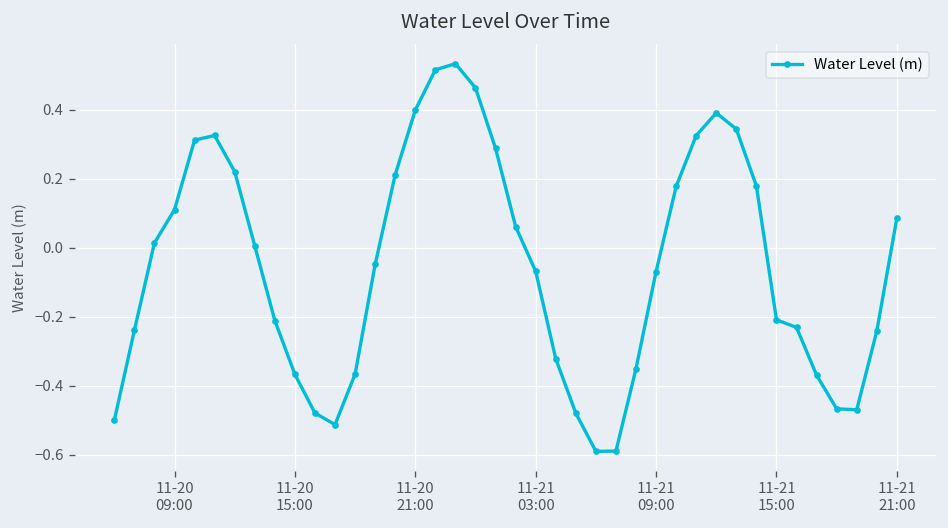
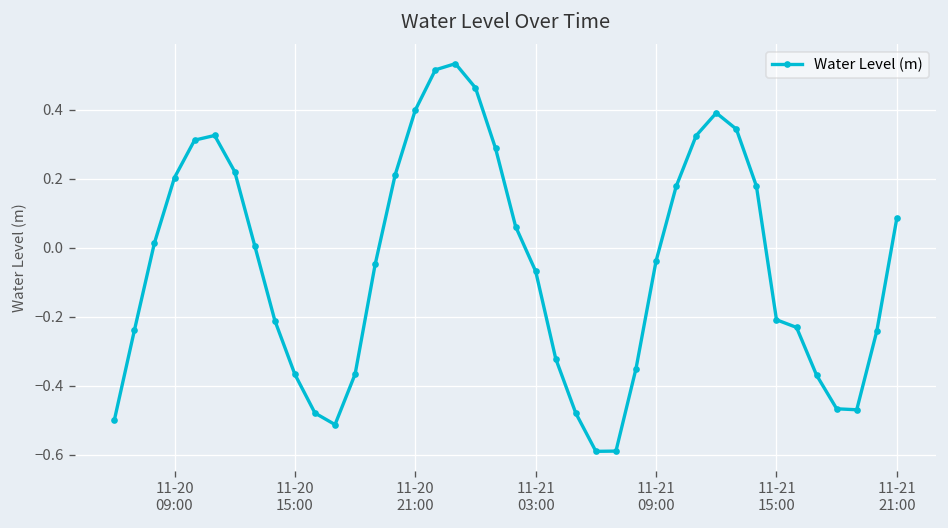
11-20 09:00: 0.11 -> 0.20
11-21 09:00: -0.07 -> -0.04
